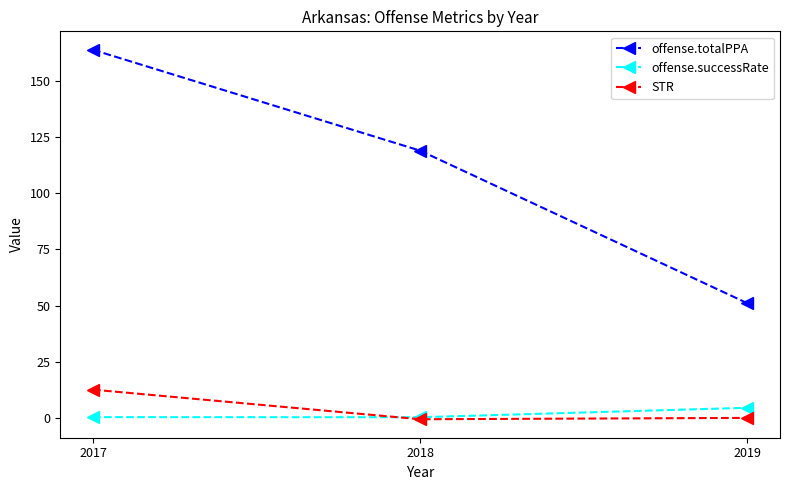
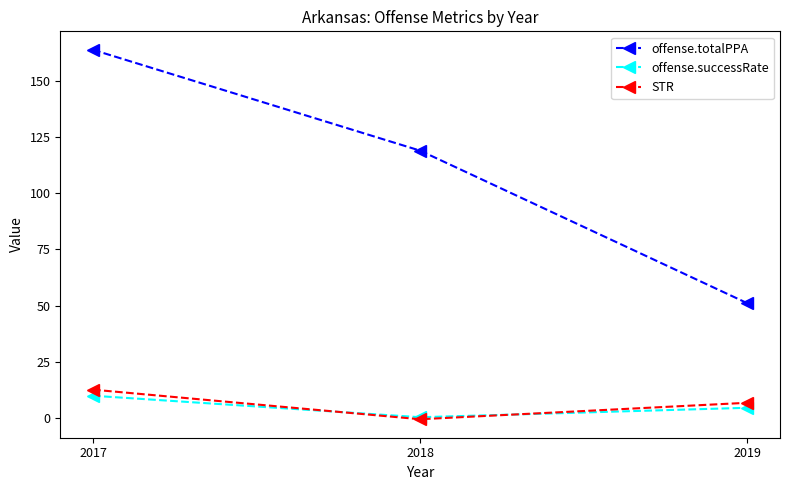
offense.successRate, 2017: 0 -> 10
STR, 2019: 0 -> 7
